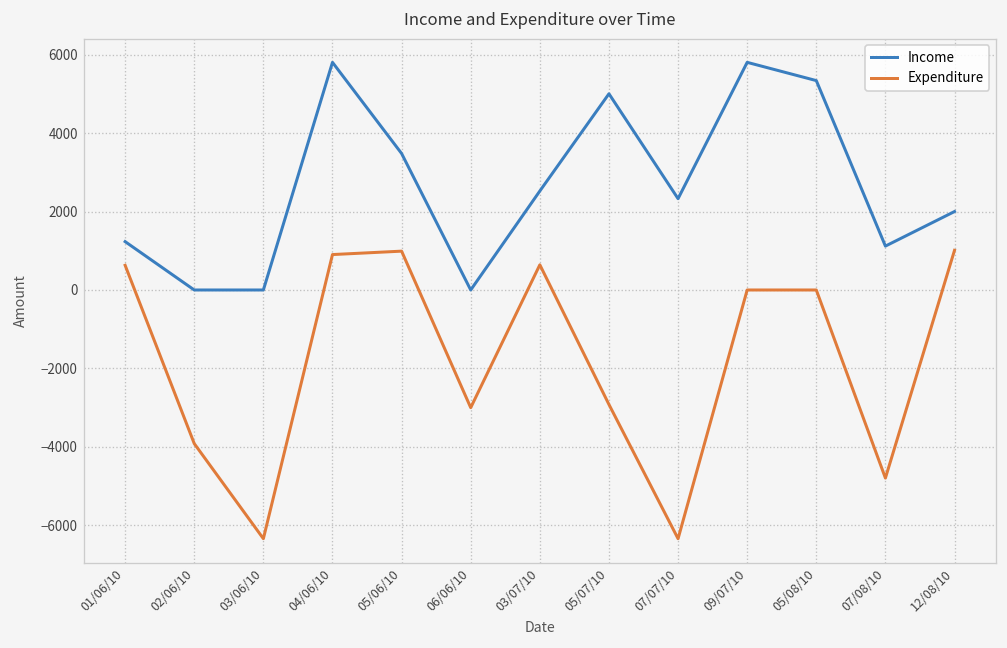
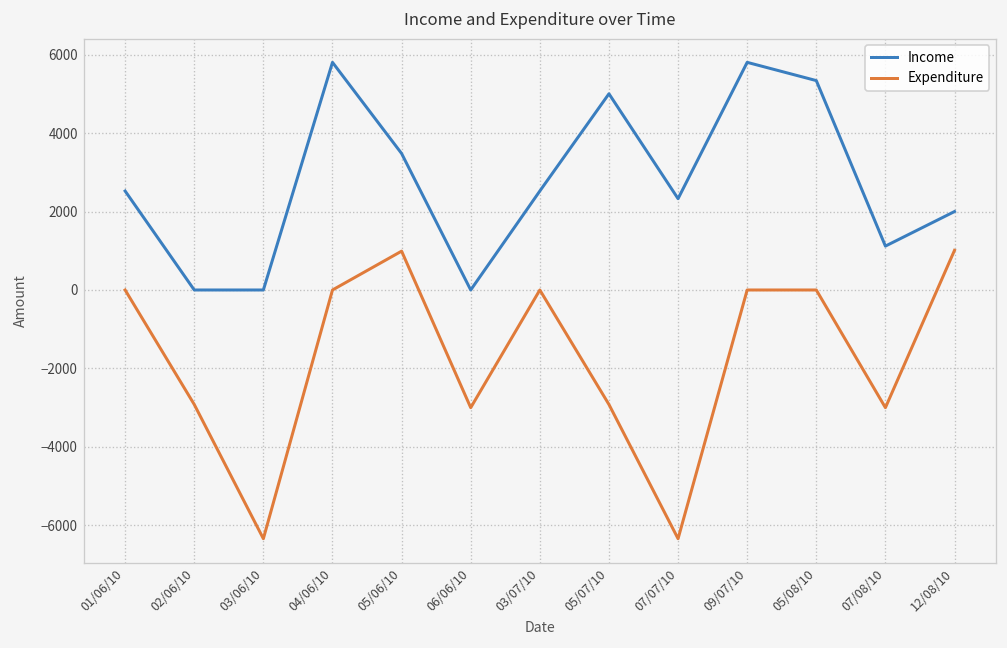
Income, 01/06/10: 1200 -> 2500
Expenditure, 01/06/10: 600 -> 0
Expenditure, 02/06/10: -3900 -> -2900
Expenditure, 04/06/10: 900 -> 0
Expenditure, 03/07/10: 600 -> 0
Expenditure, 07/08/10: -4800 -> -3000
